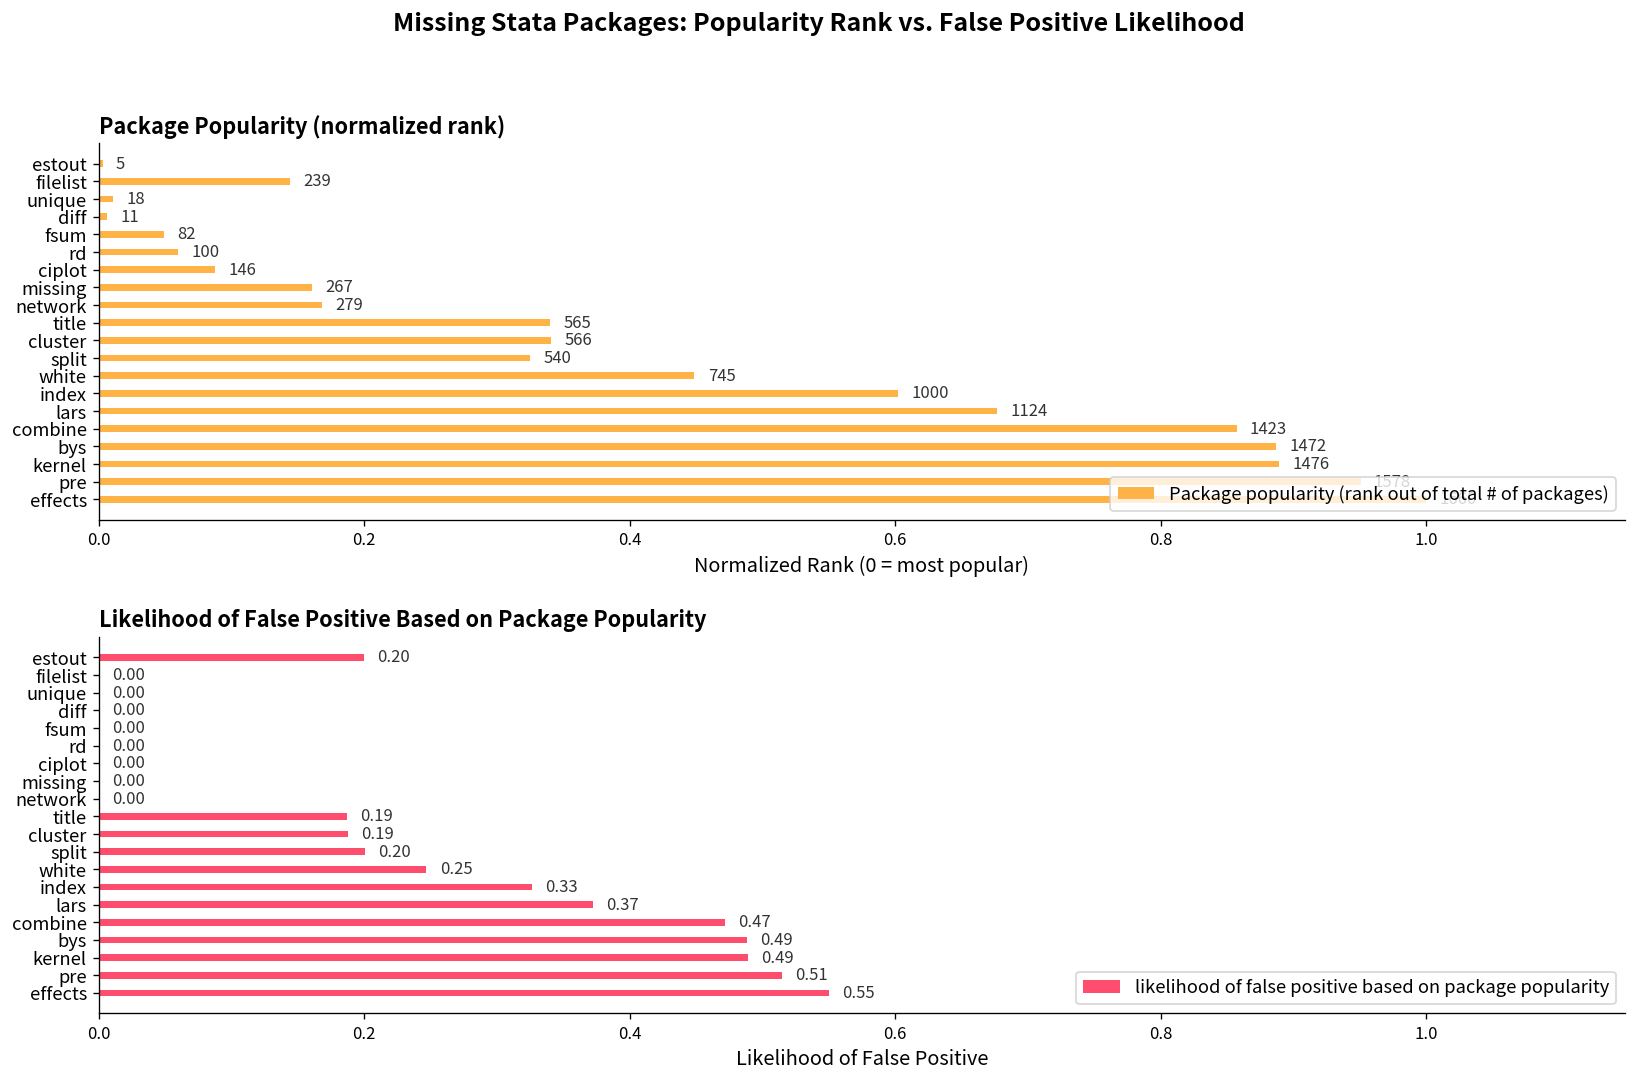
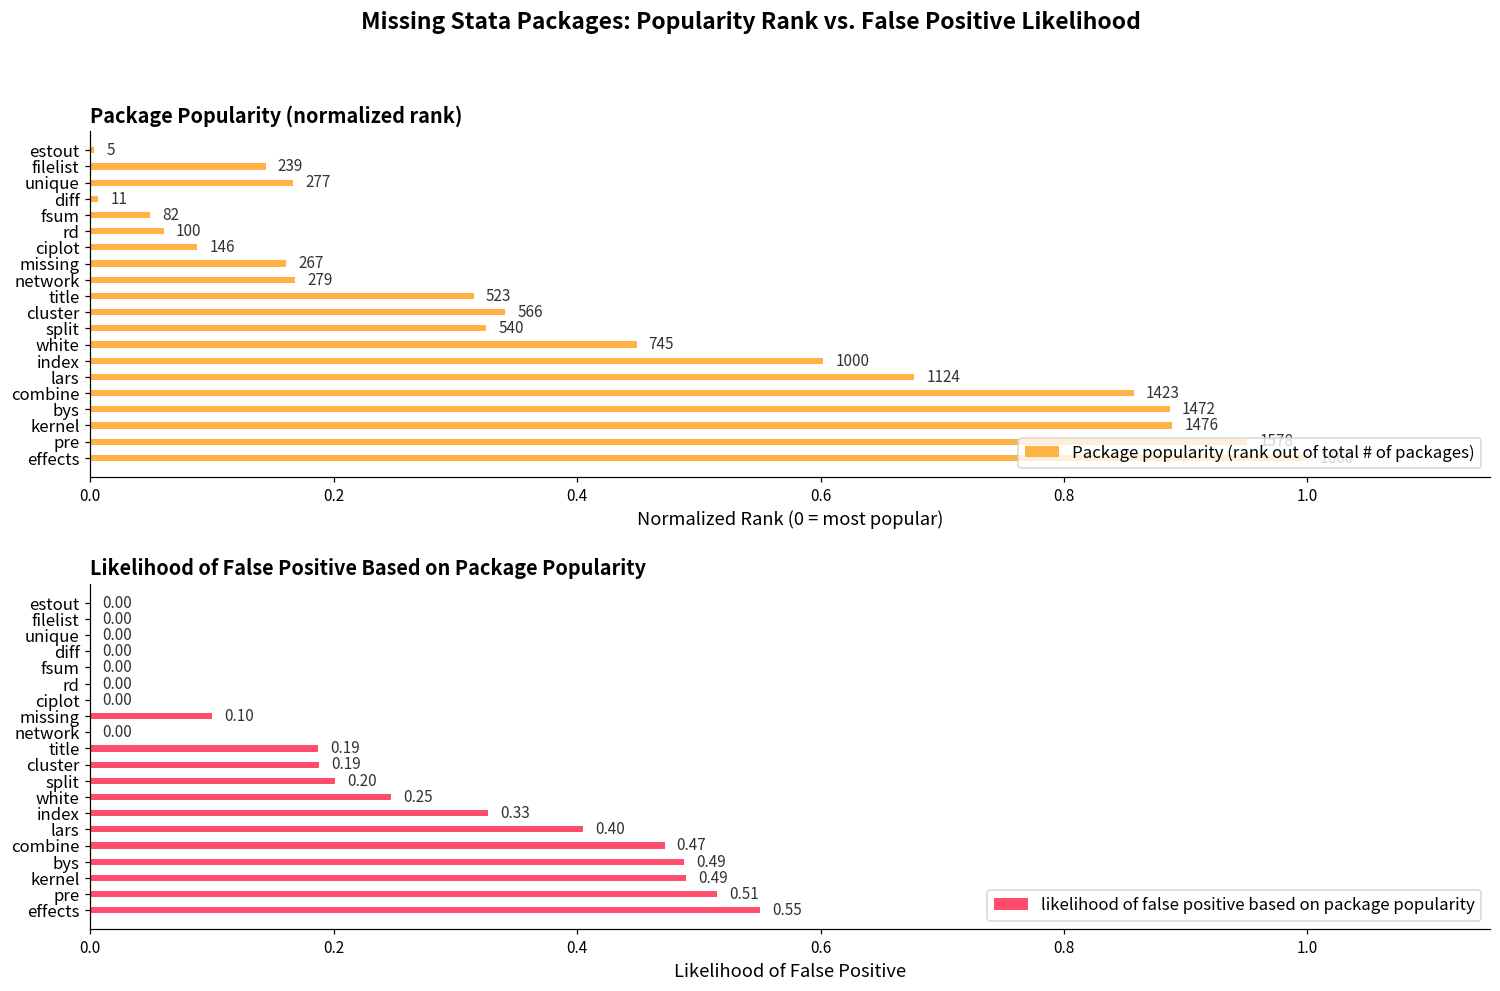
Package Popularity (normalized rank), unique: 18 -> 277
Package Popularity (normalized rank), title: 565 -> 523
Likelihood of False Positive Based on Package Popularity, estout: 0.20 -> 0.00
Likelihood of False Positive Based on Package Popularity, missing: 0.00 -> 0.10
Likelihood of False Positive Based on Package Popularity, lars: 0.37 -> 0.40
